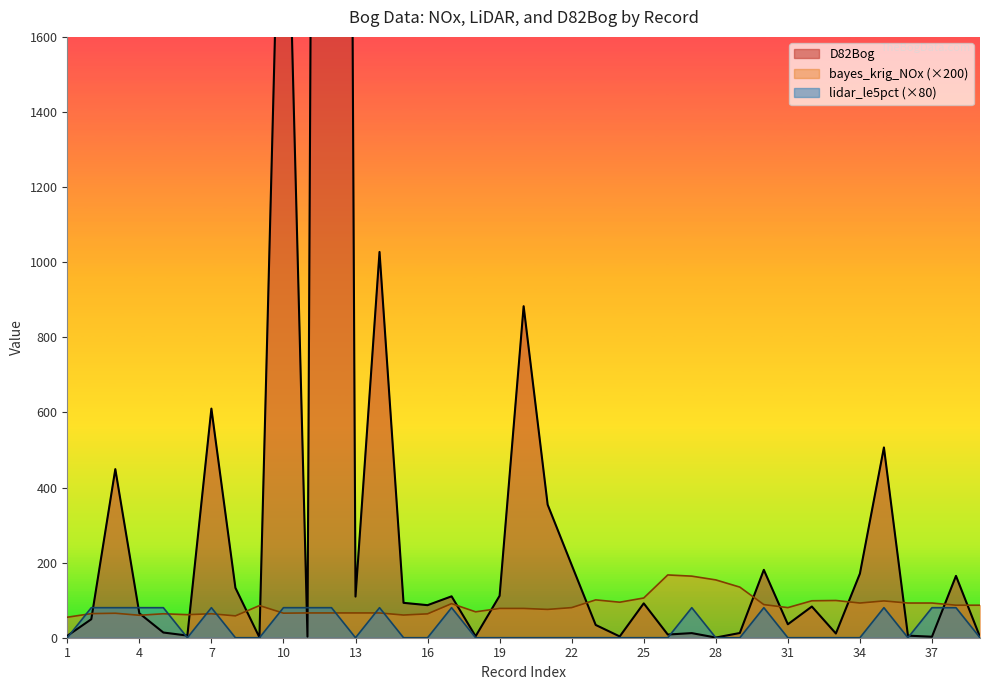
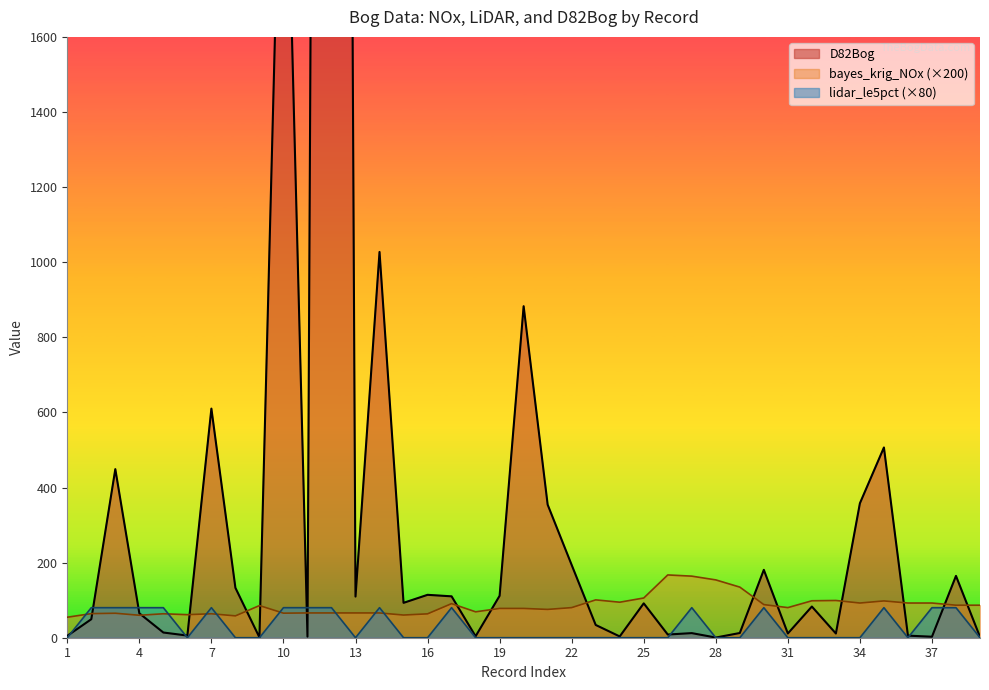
D82Bog, 16: 90 -> 110
D82Bog, 31: 40 -> 10
D82Bog, 34: 170 -> 360
